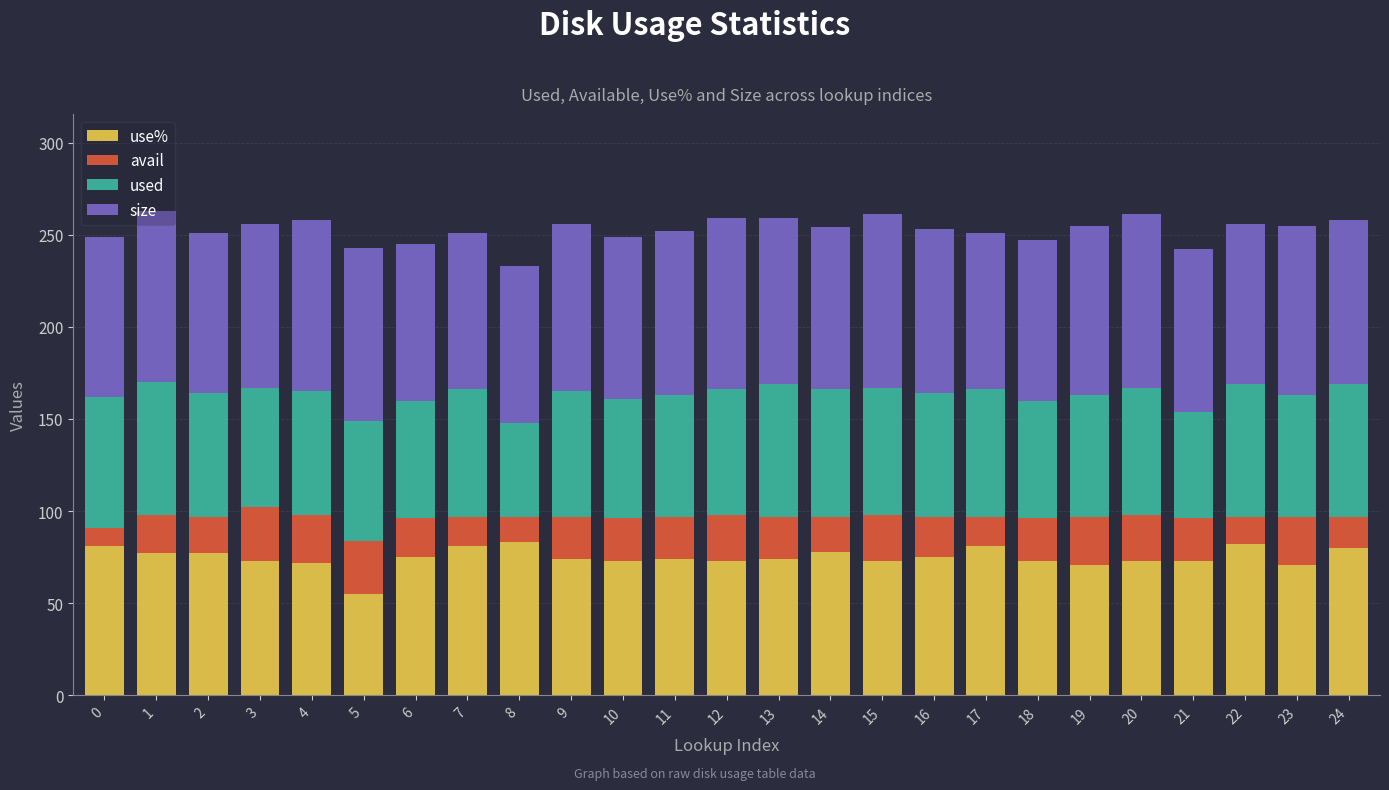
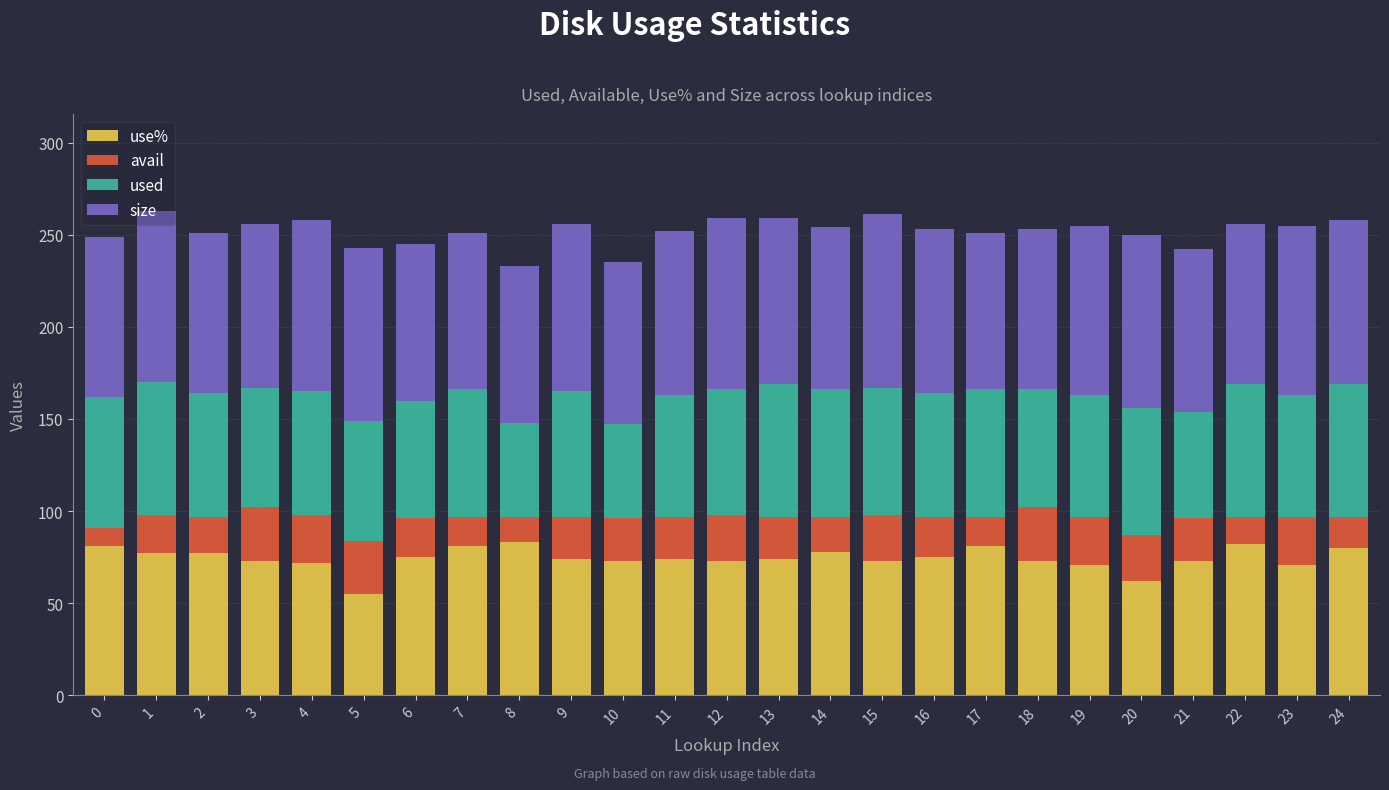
used, 10: 65 -> 51
avail, 18: 23 -> 29
use%, 20: 73 -> 62
